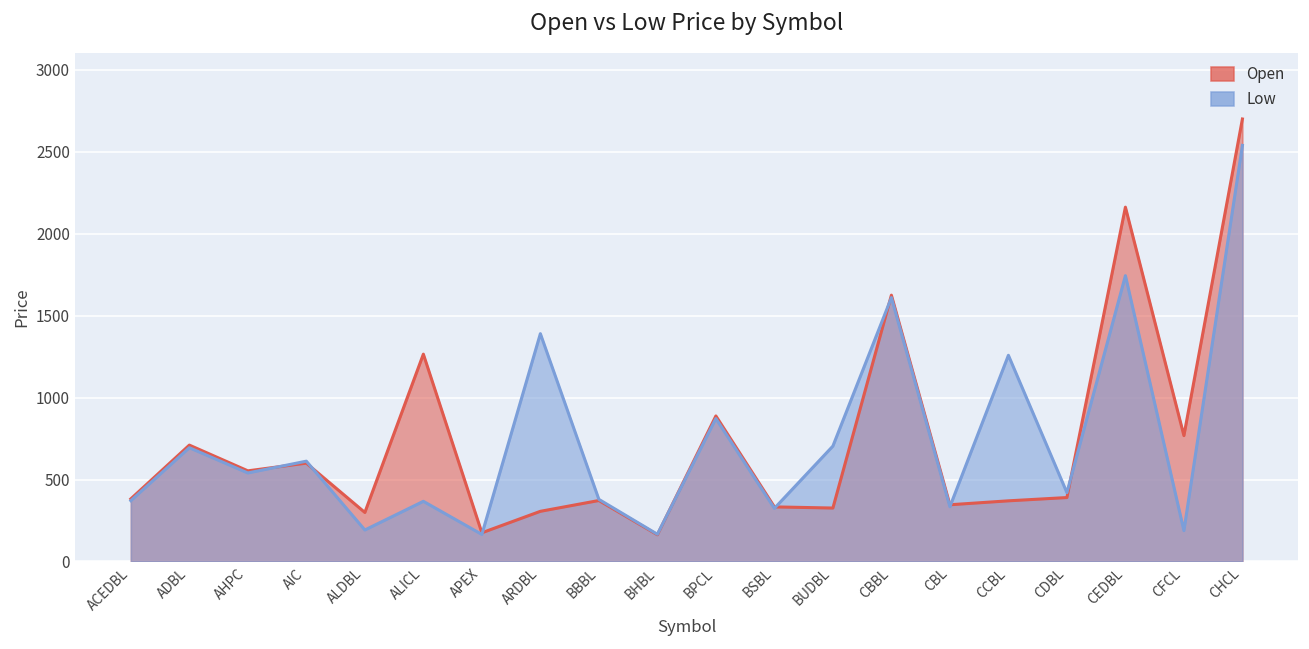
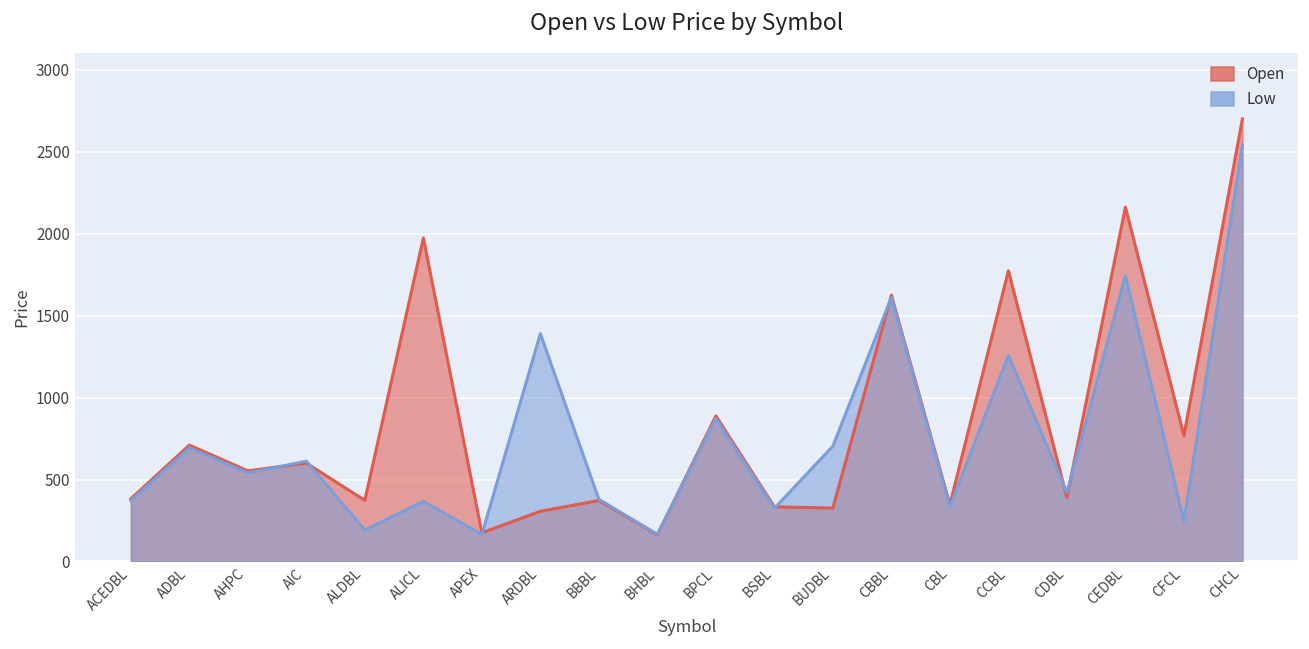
Open, ALDBL: 300 -> 370
Open, ALICL: 1270 -> 1970
Open, CCBL: 370 -> 1770
Low, CFCL: 190 -> 250
